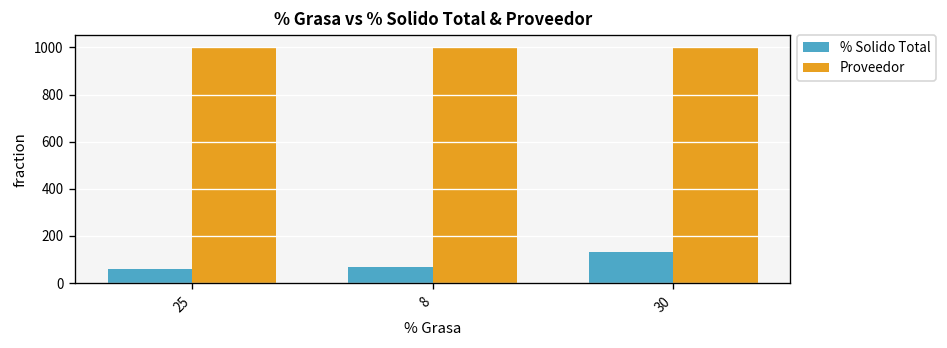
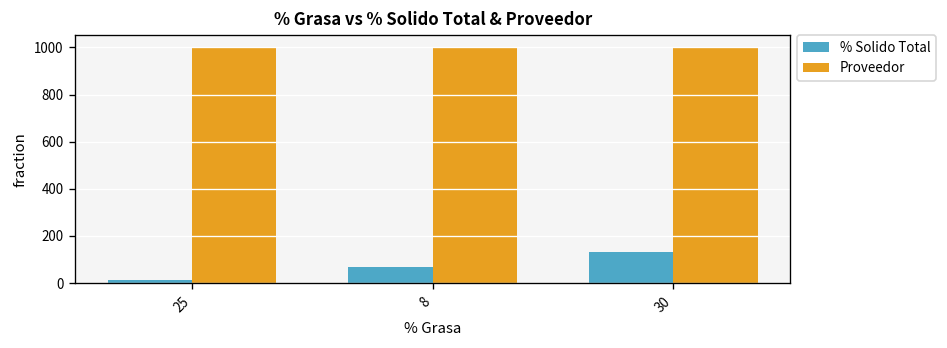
% Solido Total, 25: 60 -> 10
